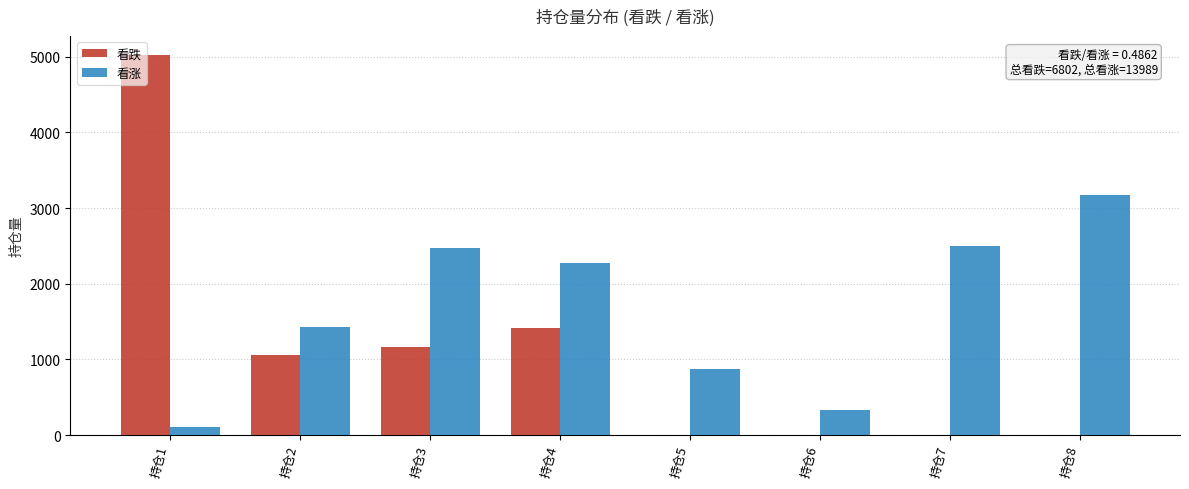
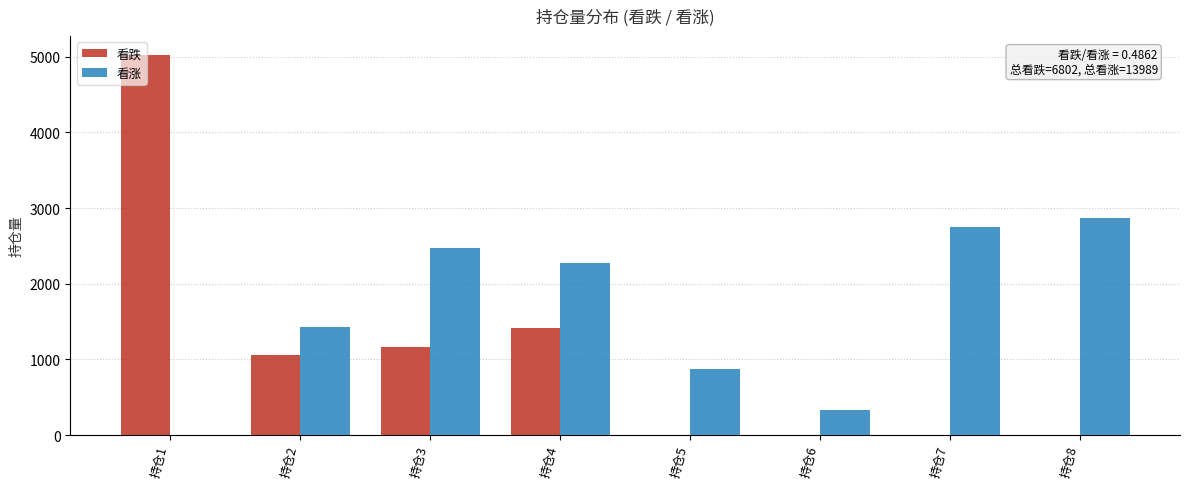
看涨, 持仓1: 100 -> 0
看涨, 持仓7: 2500 -> 2700
看涨, 持仓8: 3200 -> 2900
